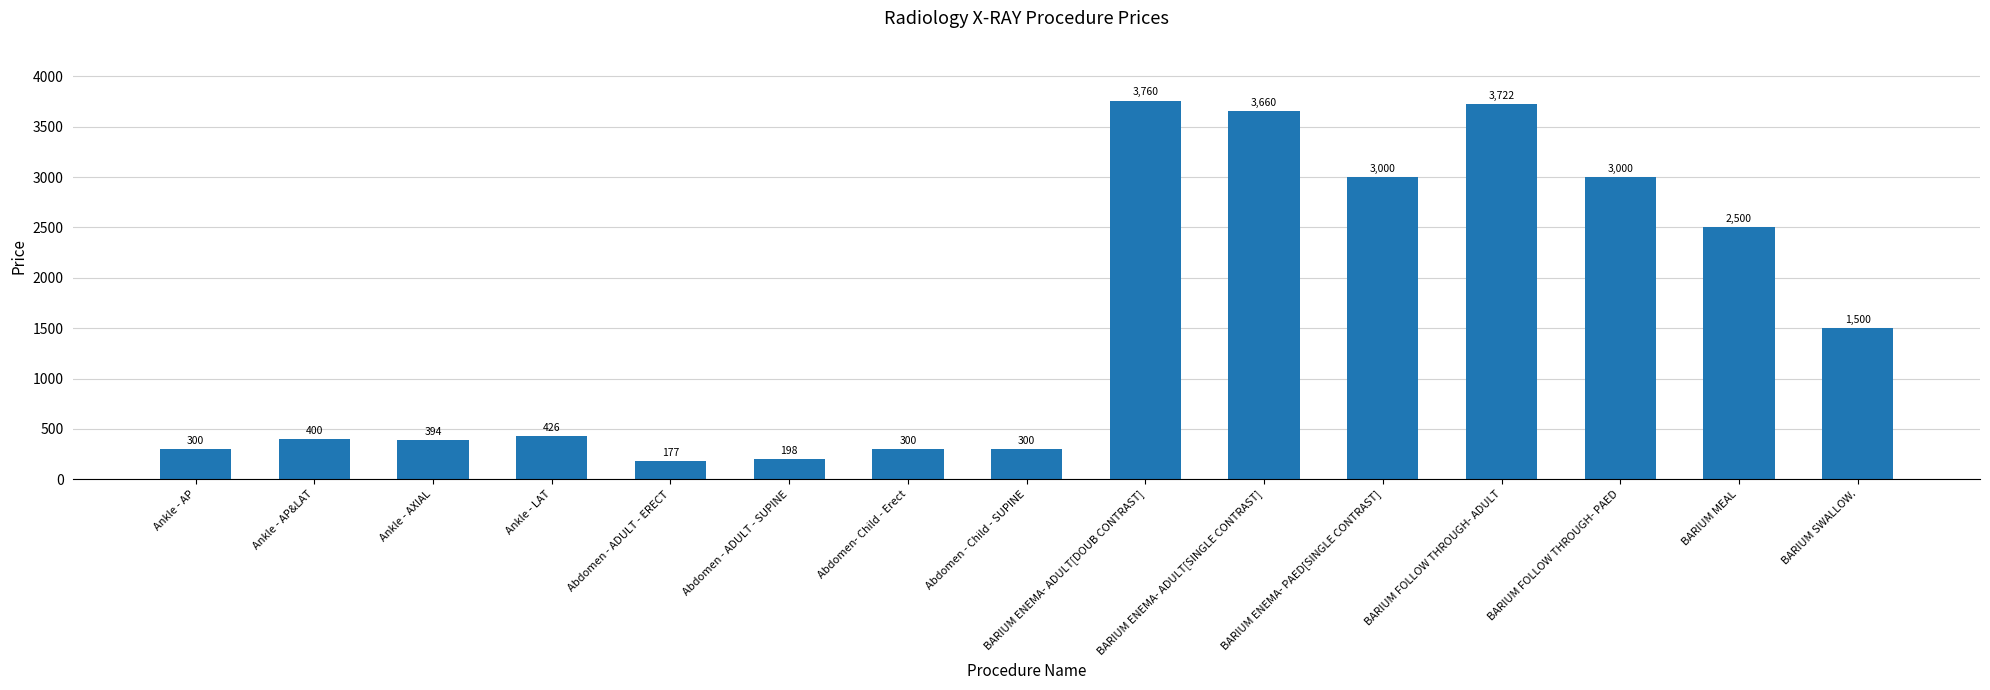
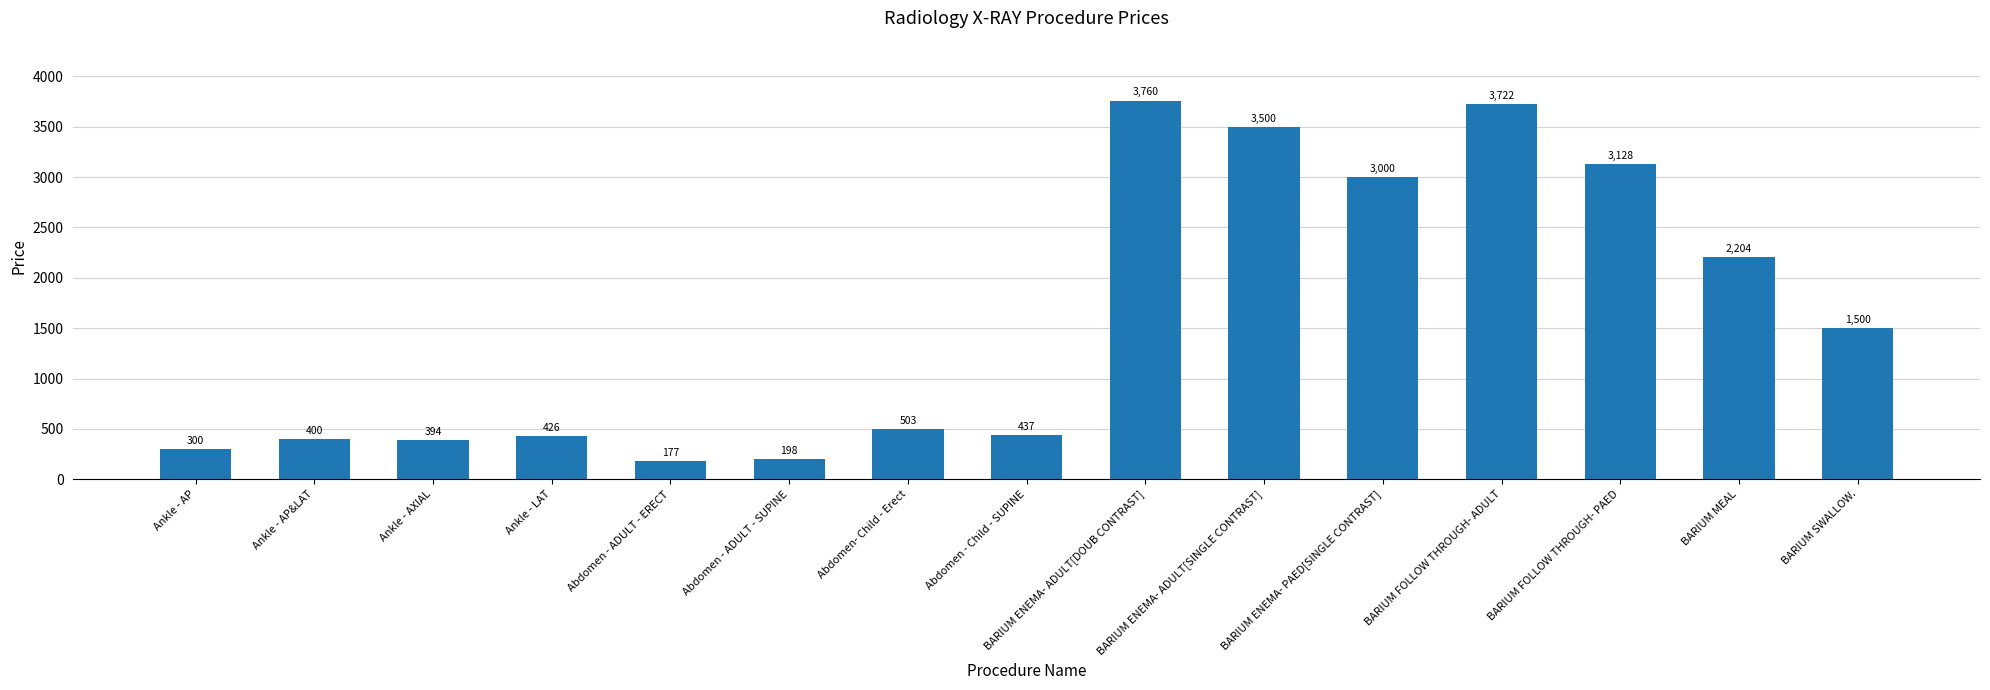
Abdomen- Child - Erect: 300 -> 503
Abdomen - Child - SUPINE: 300 -> 437
BARIUM ENEMA- ADULT[SINGLE CONTRAST]: 3,660 -> 3,500
BARIUM FOLLOW THROUGH- PAED: 3,000 -> 3,128
BARIUM MEAL: 2,500 -> 2,204
